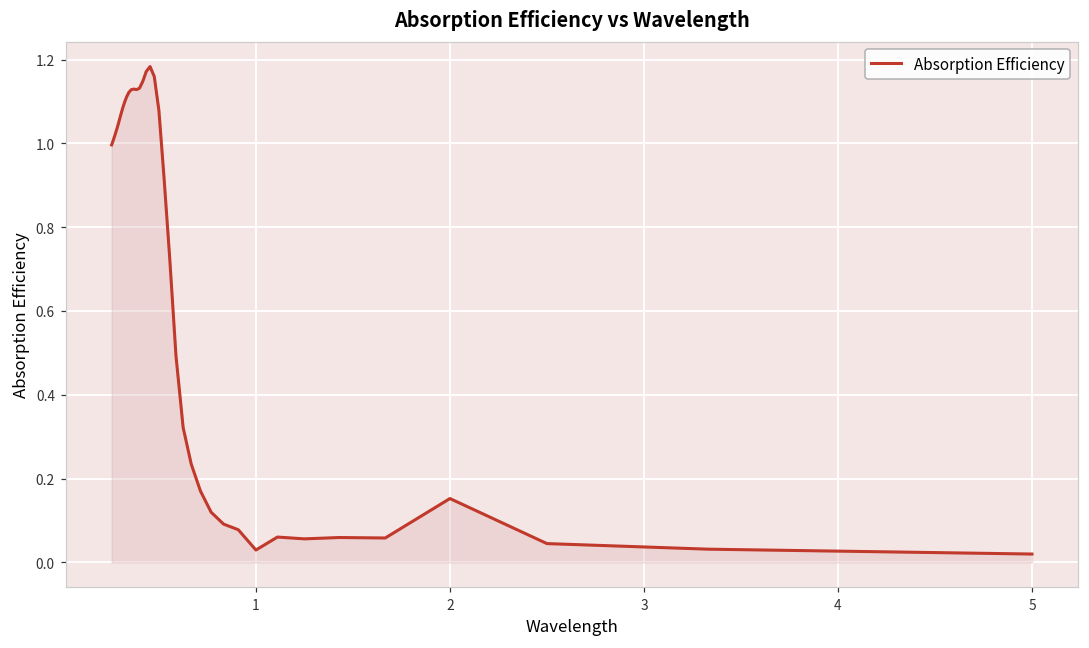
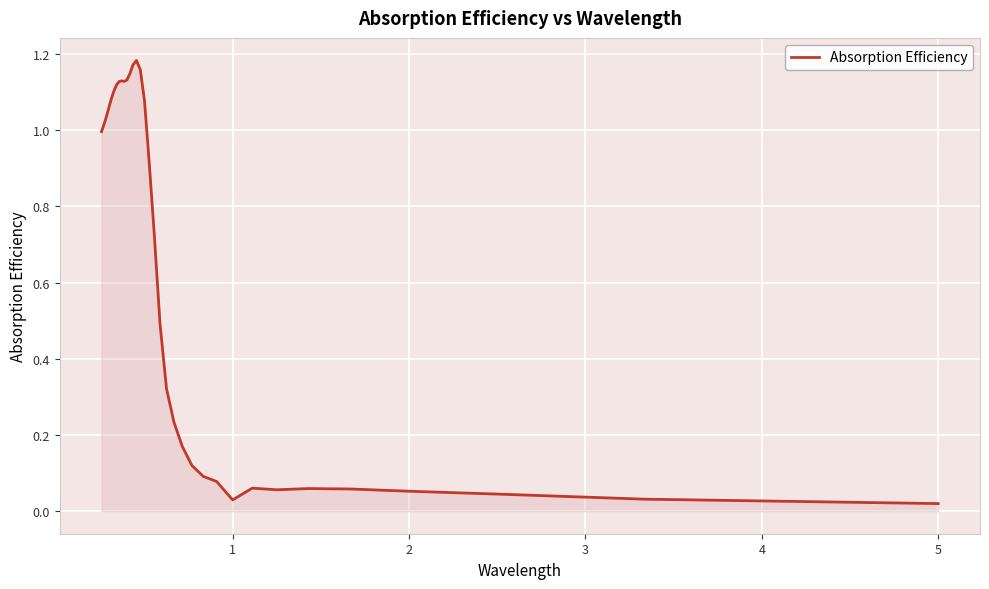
2: 0.15 -> 0.05
